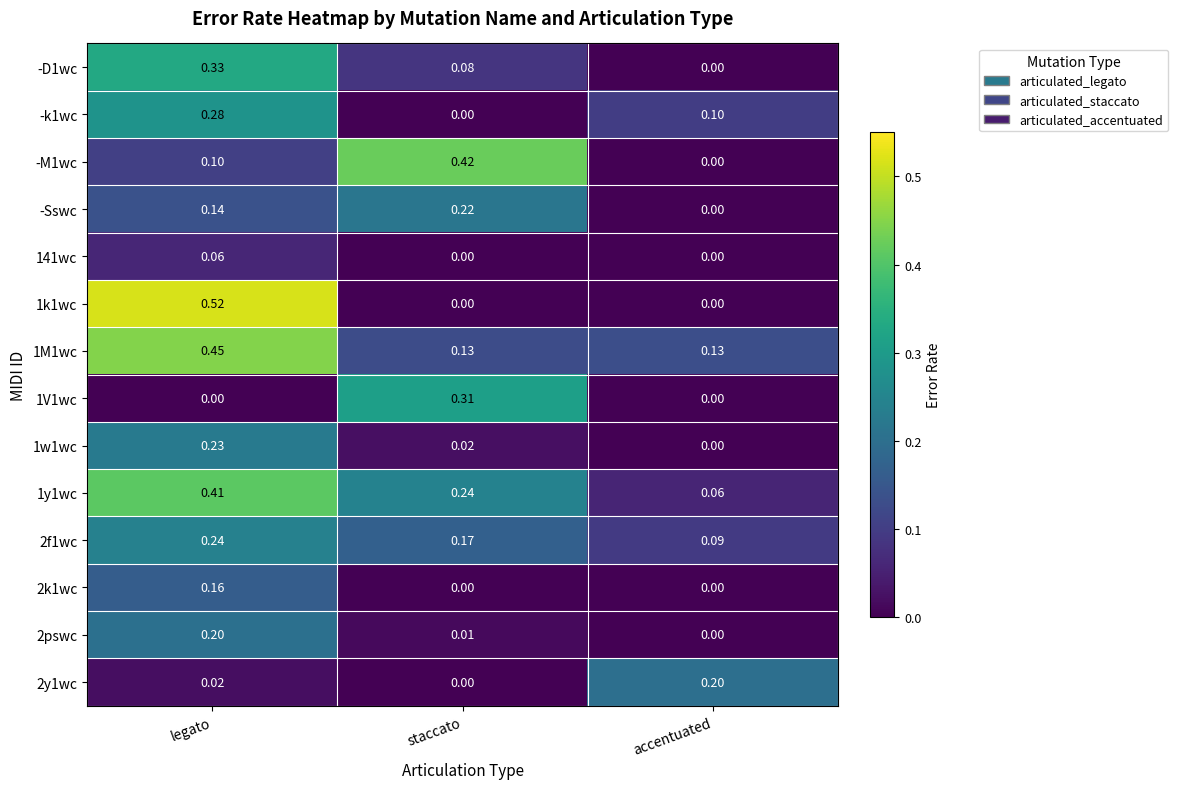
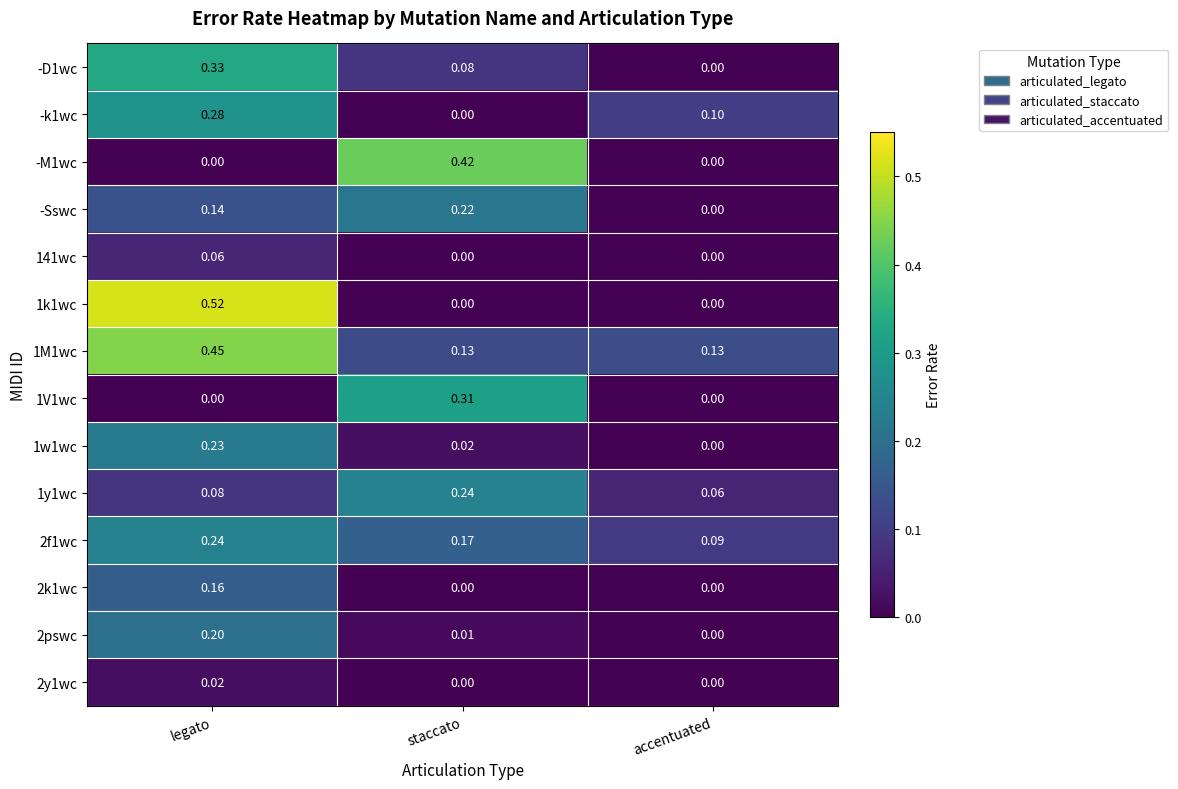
-M1wc, legato: 0.10 -> 0.00
1y1wc, legato: 0.41 -> 0.08
2y1wc, accentuated: 0.20 -> 0.00
